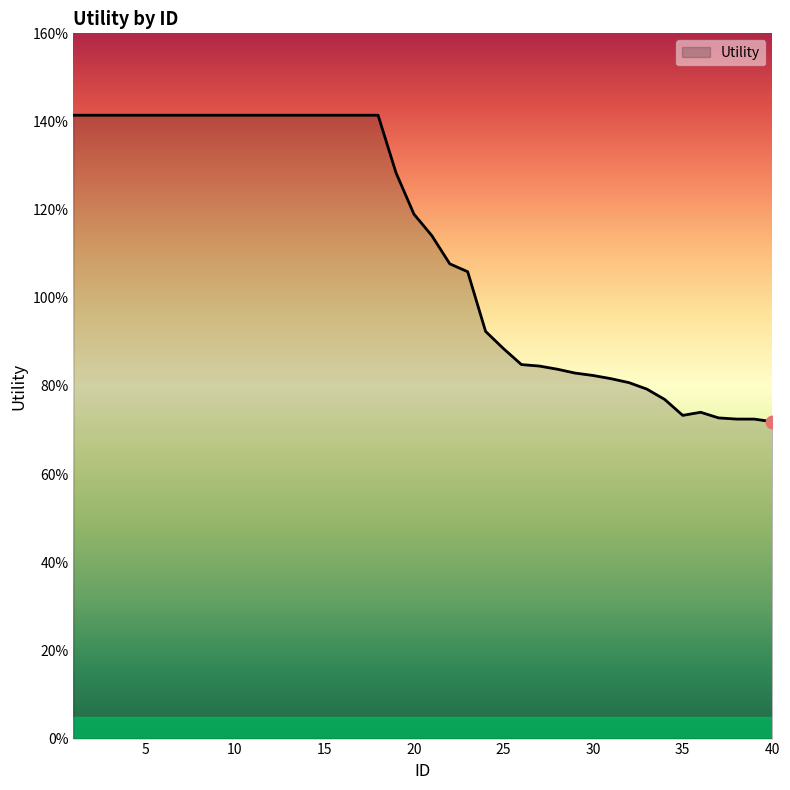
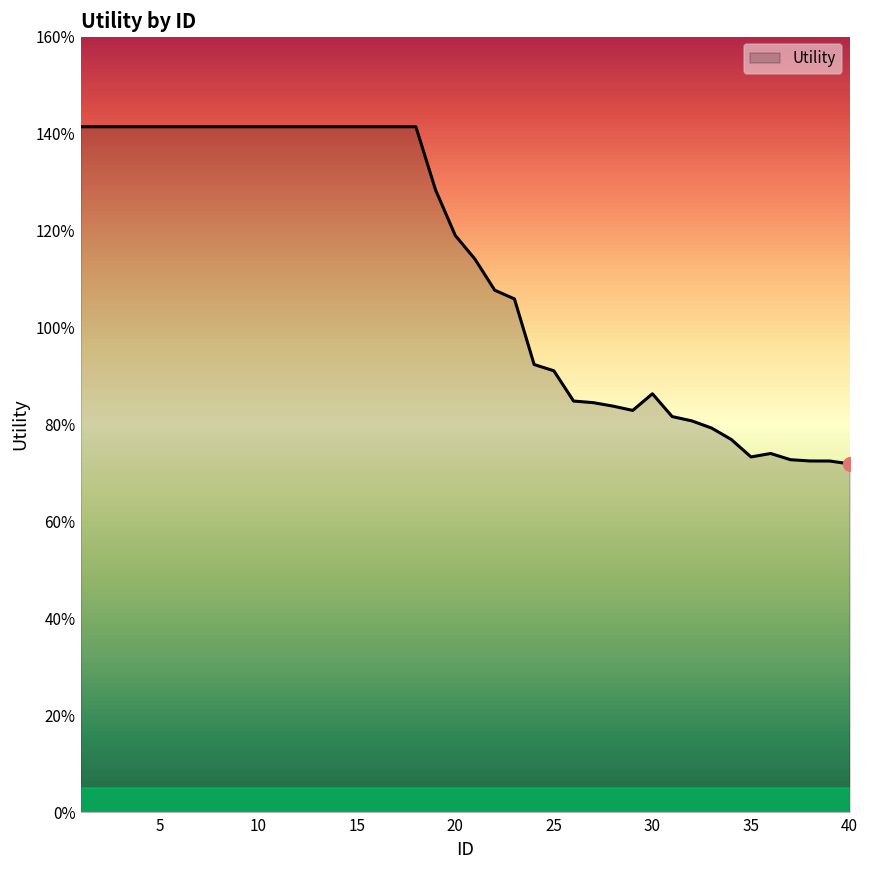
Utility, 25: 88% -> 91%
Utility, 30: 82% -> 86%
